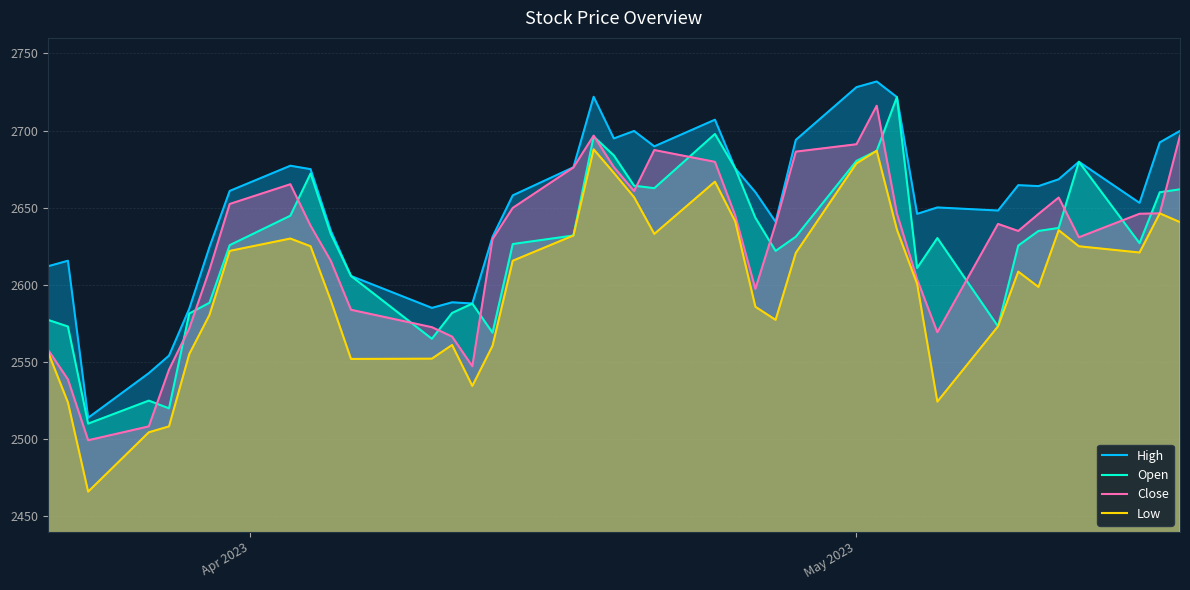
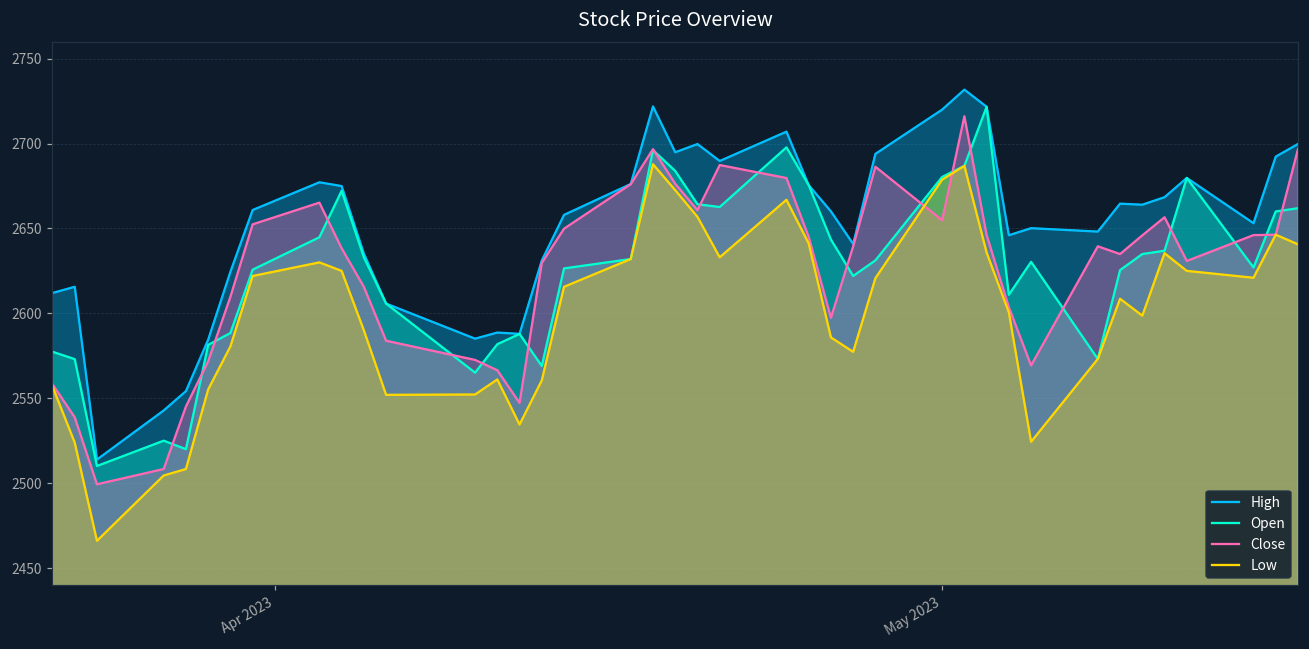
High, May 2023: 2728 -> 2720
Close, May 2023: 2691 -> 2655
